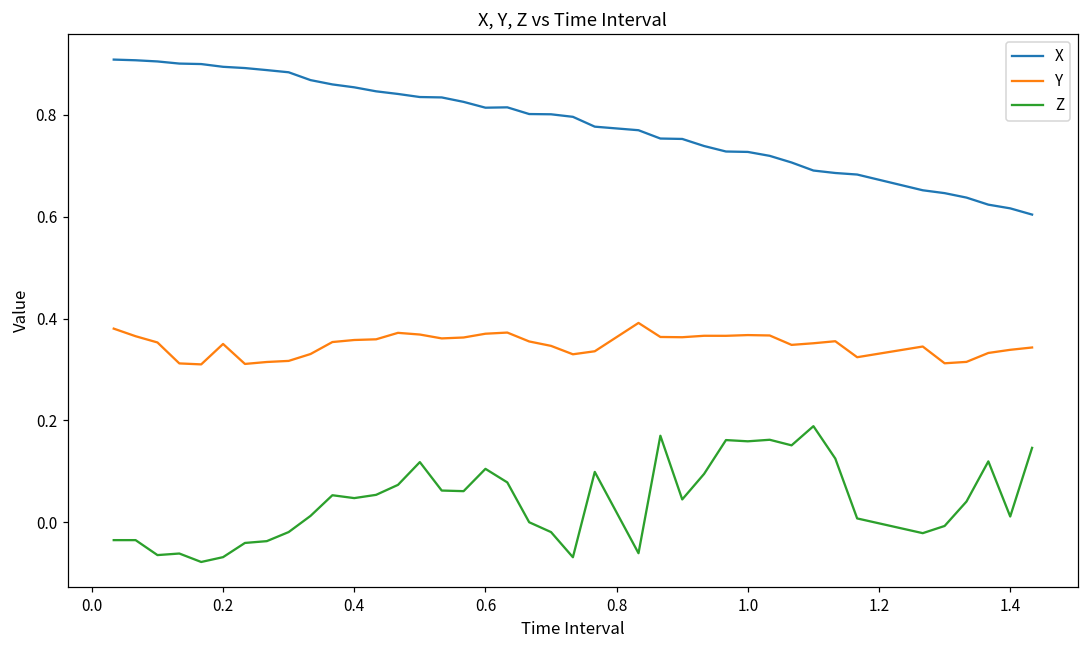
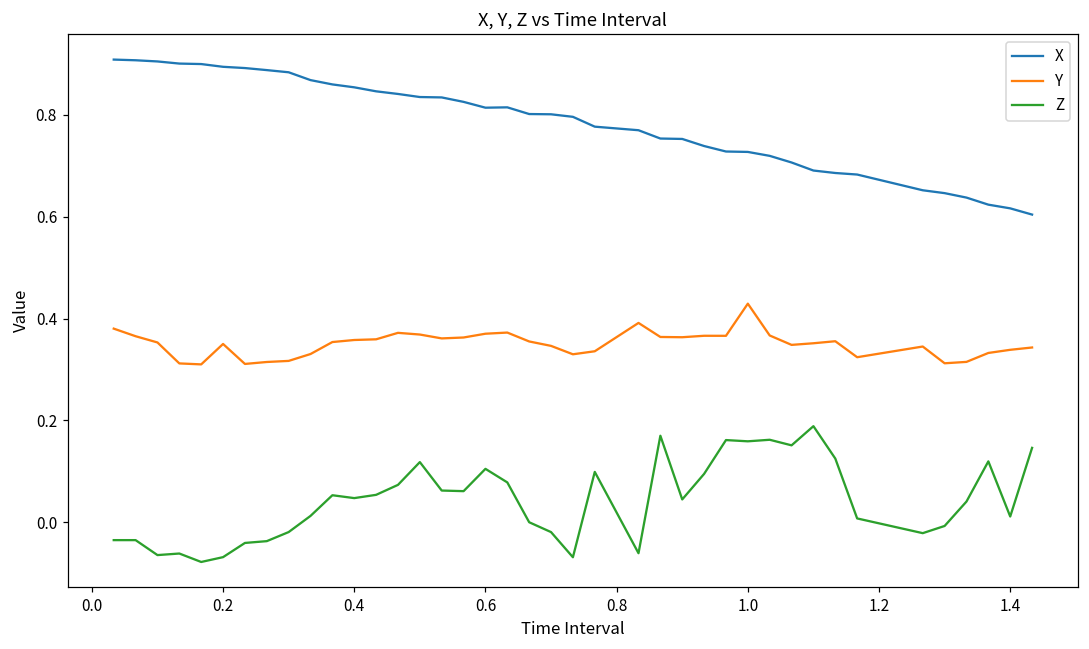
Y, 1.0: 0.37 -> 0.43
